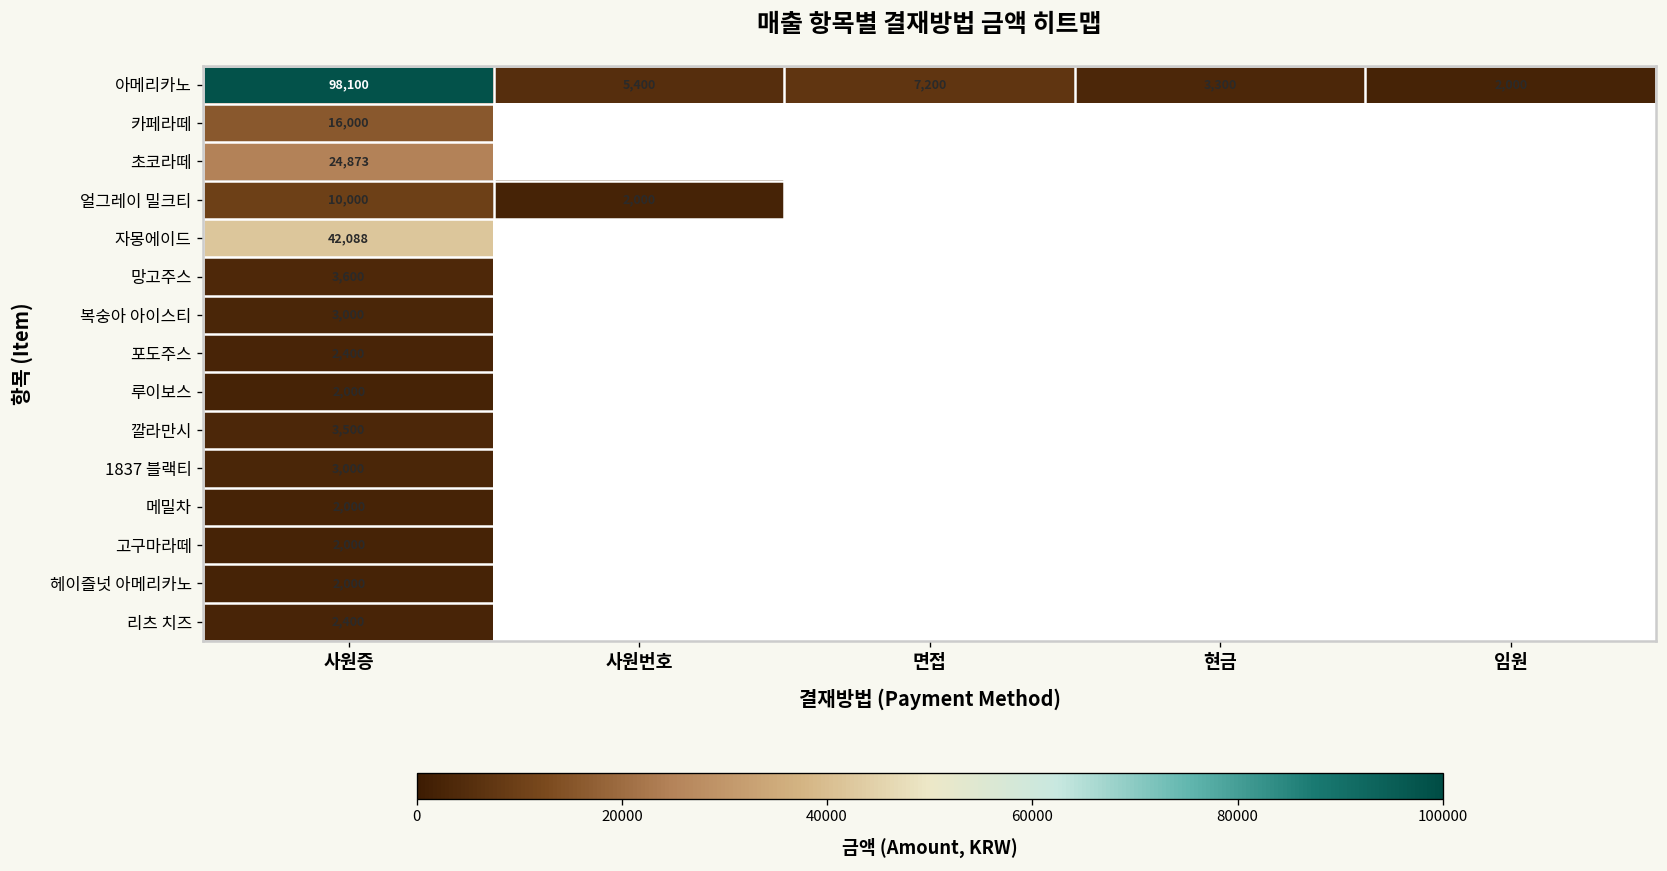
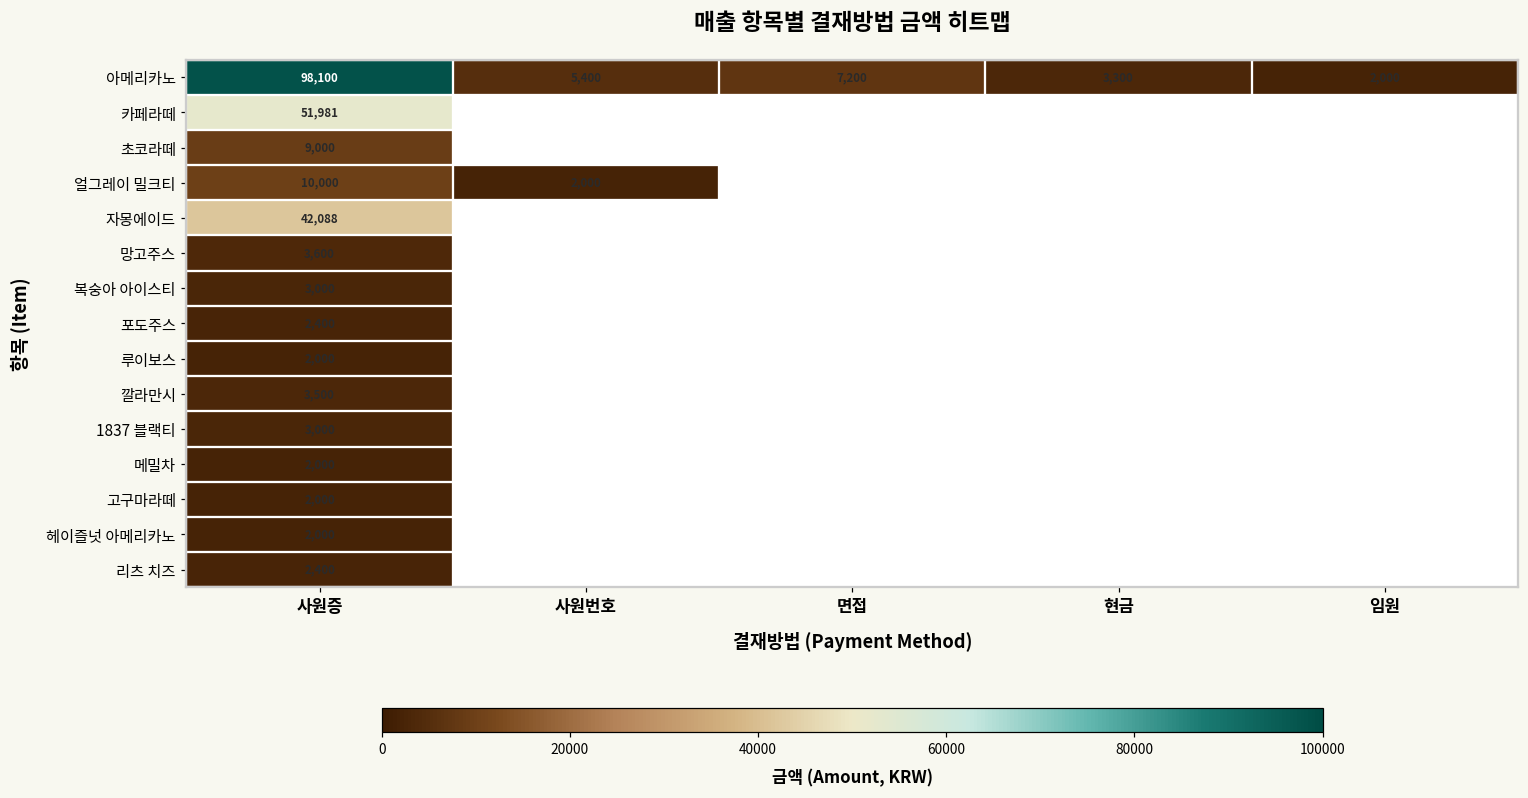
카페라떼, 사원증: 16,000 -> 51,981
초코라떼, 사원증: 24,873 -> 9,000
